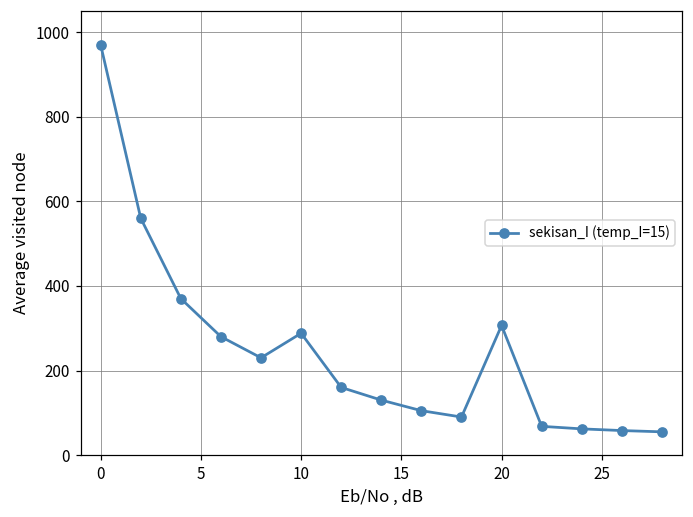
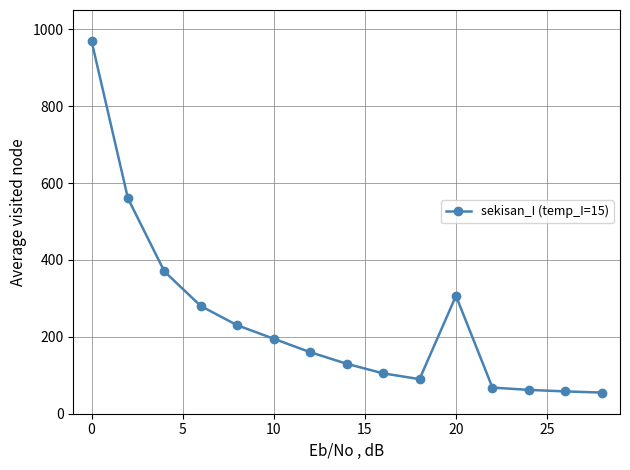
10: 290 -> 200
